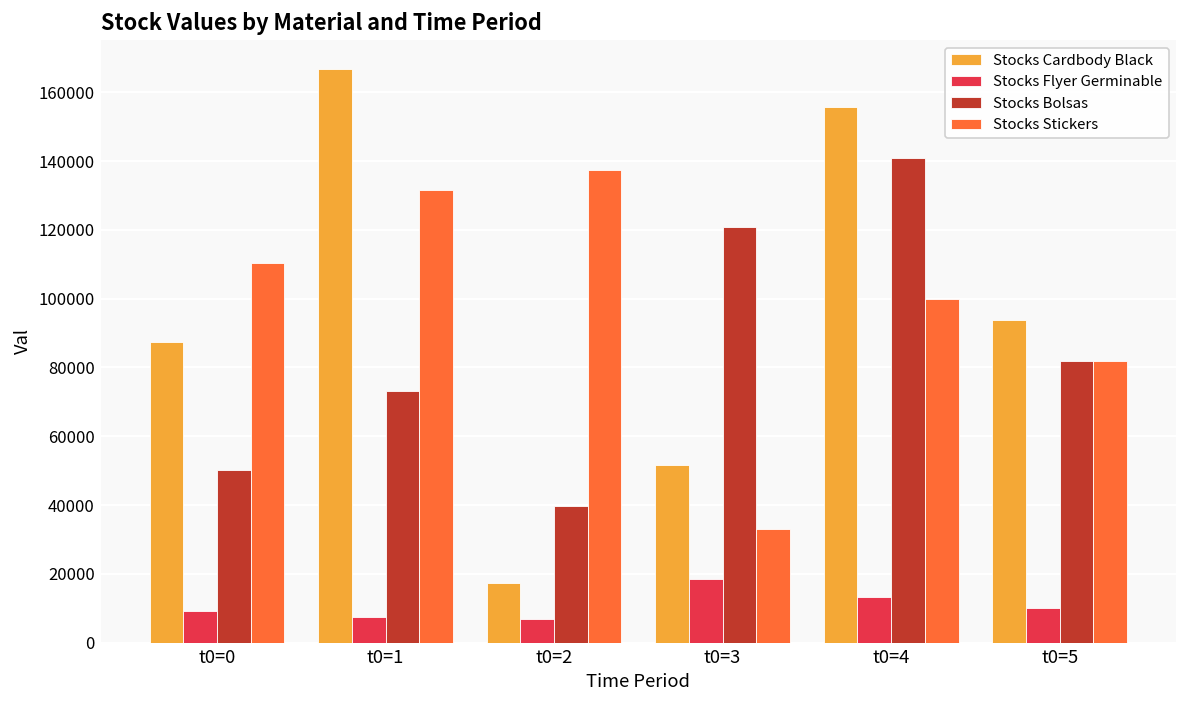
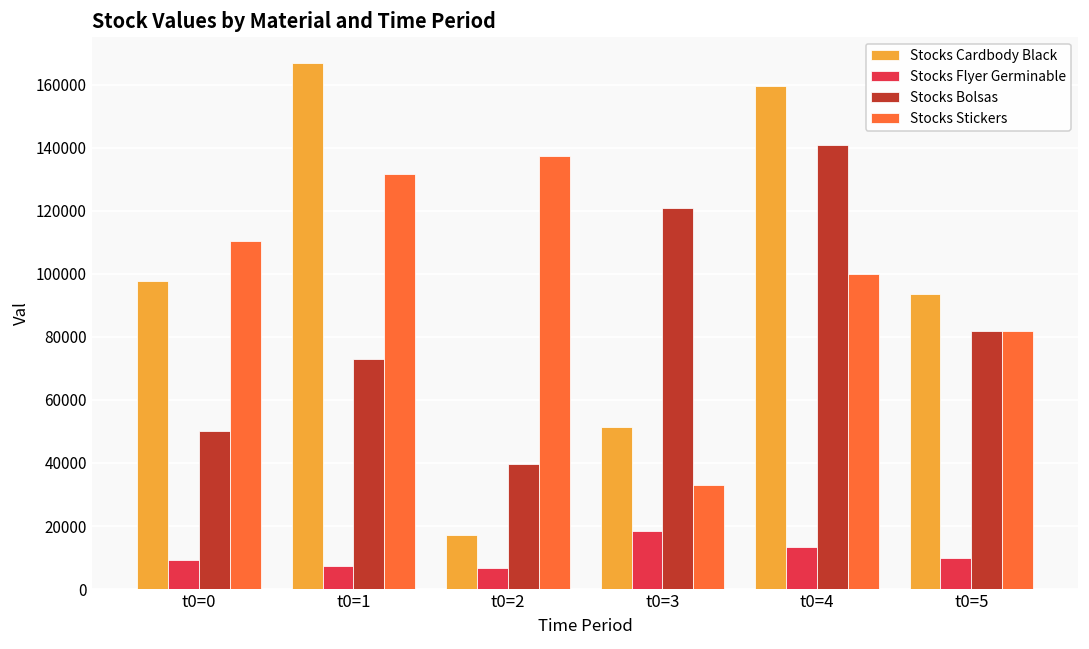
Stocks Cardbody Black, t0=0: 87000 -> 98000
Stocks Cardbody Black, t0=4: 156000 -> 159000
